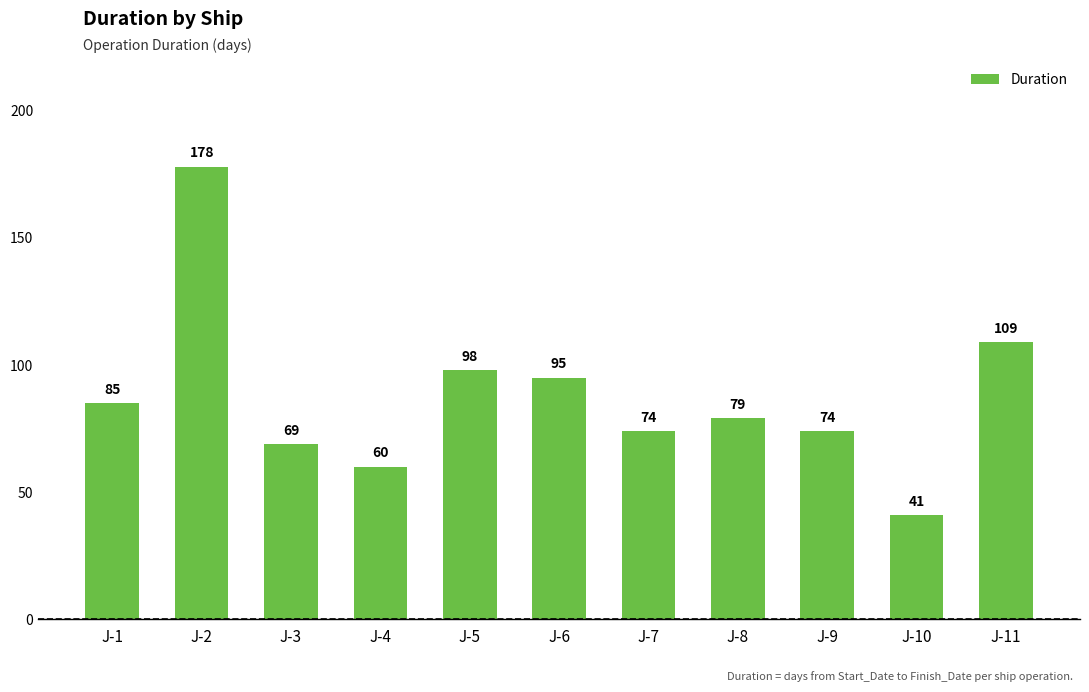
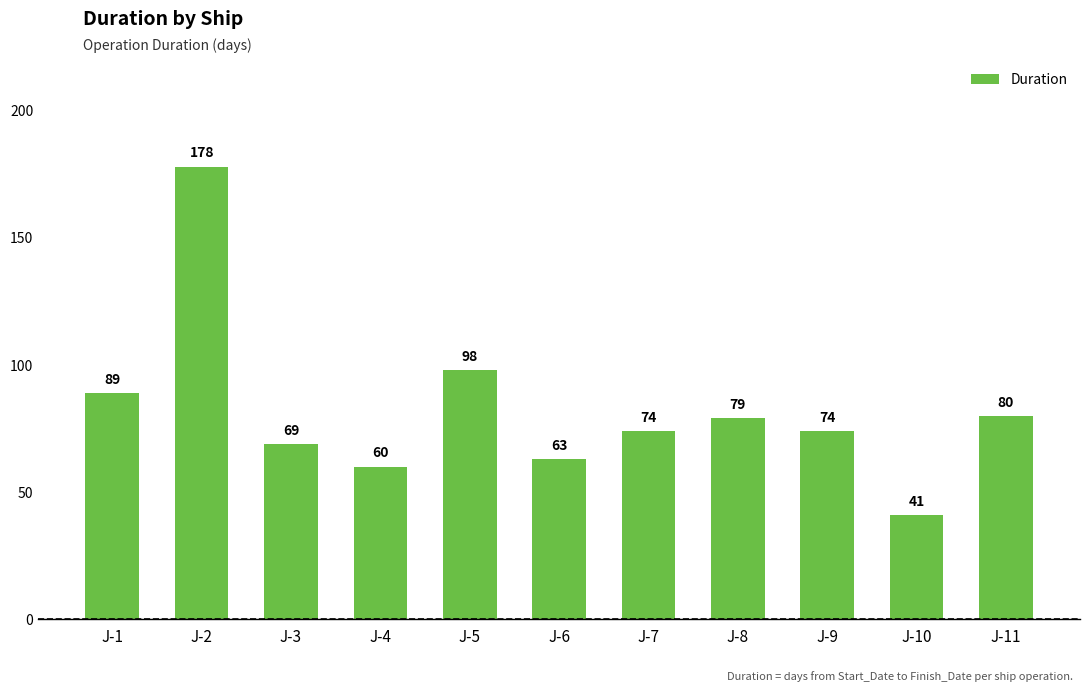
J-1: 85 -> 89
J-6: 95 -> 63
J-11: 109 -> 80
